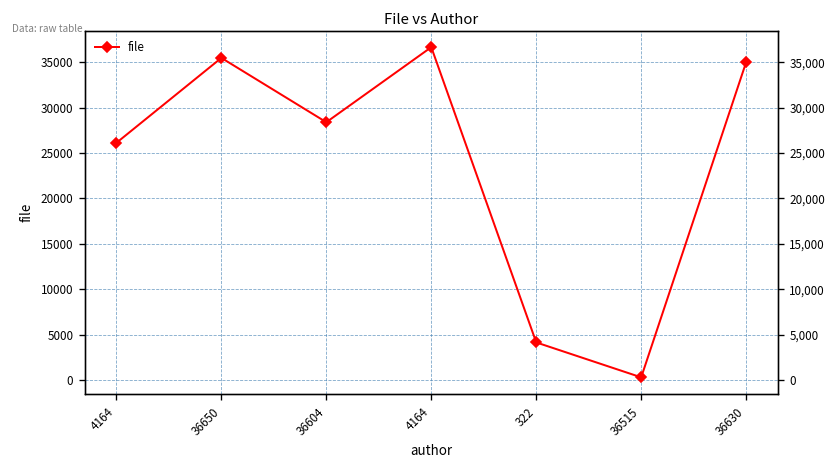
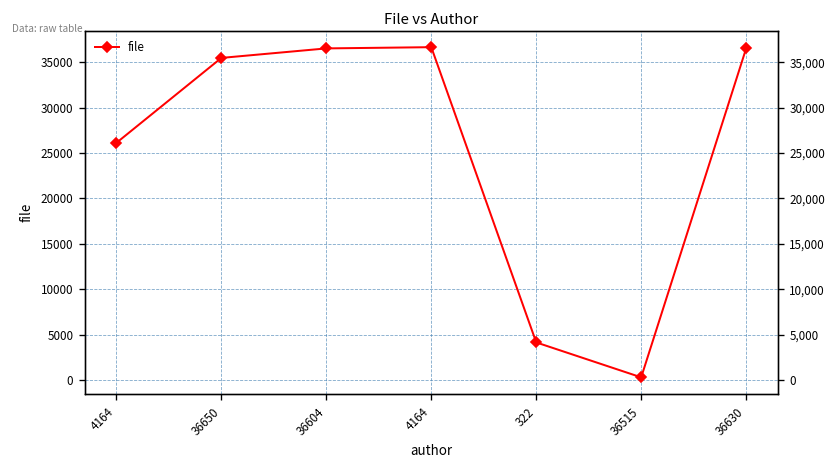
36604: 28000 -> 37000
36630: 35000 -> 37000
